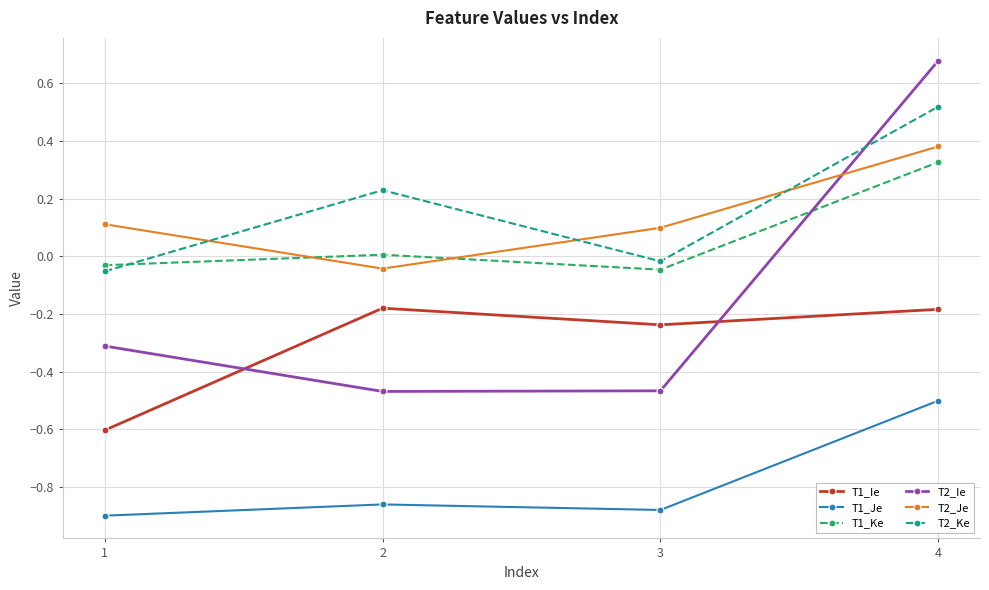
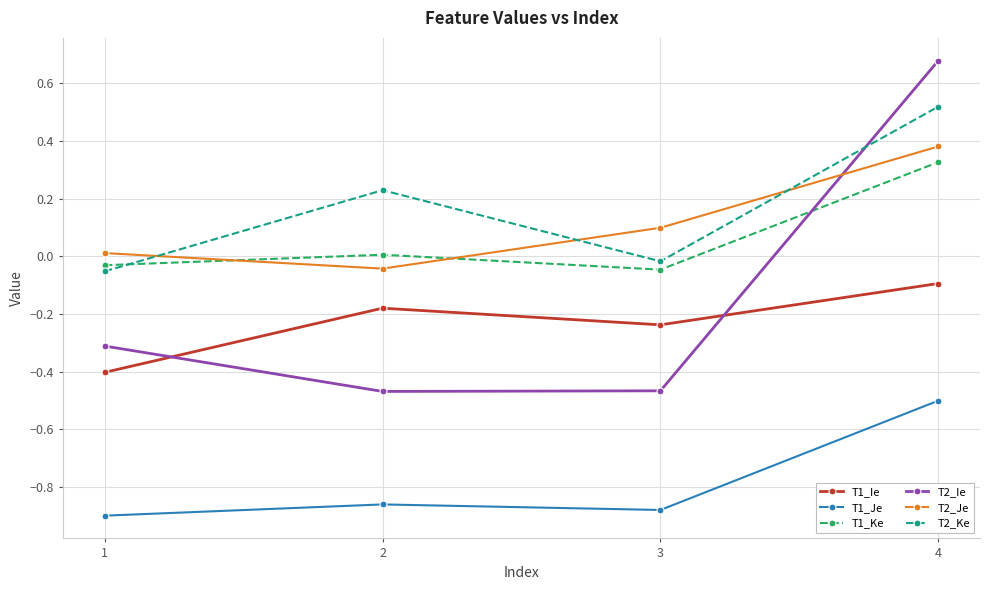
T1_Ie, 1: -0.60 -> -0.40
T2_Je, 1: 0.11 -> 0.01
T1_Ie, 4: -0.18 -> -0.09
